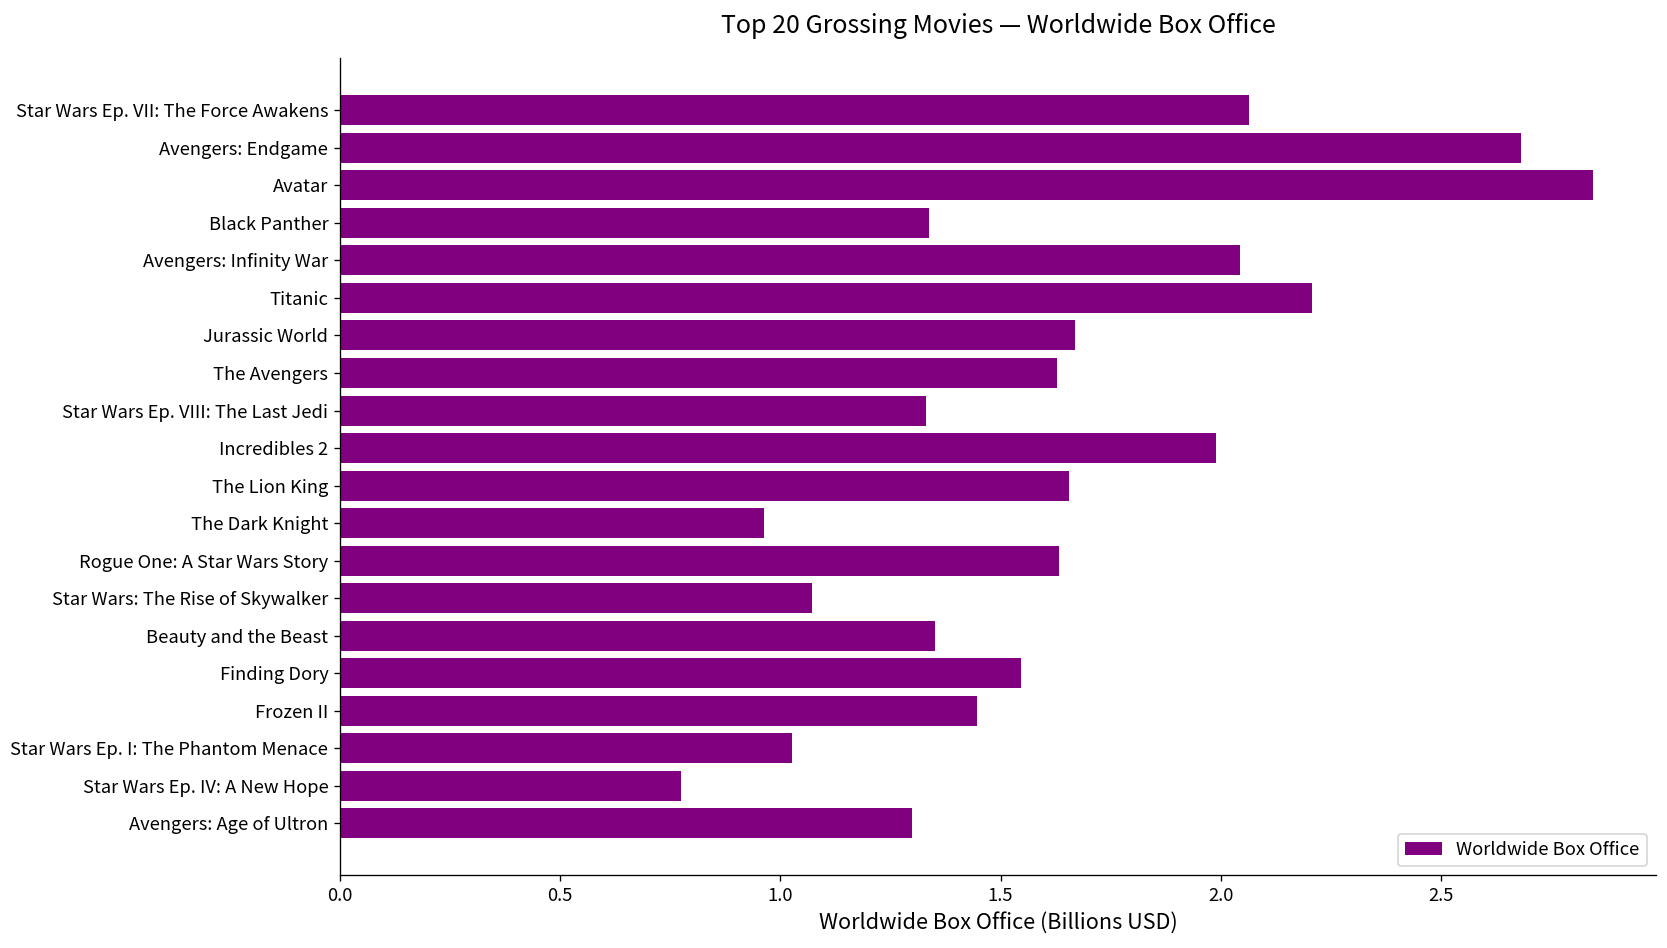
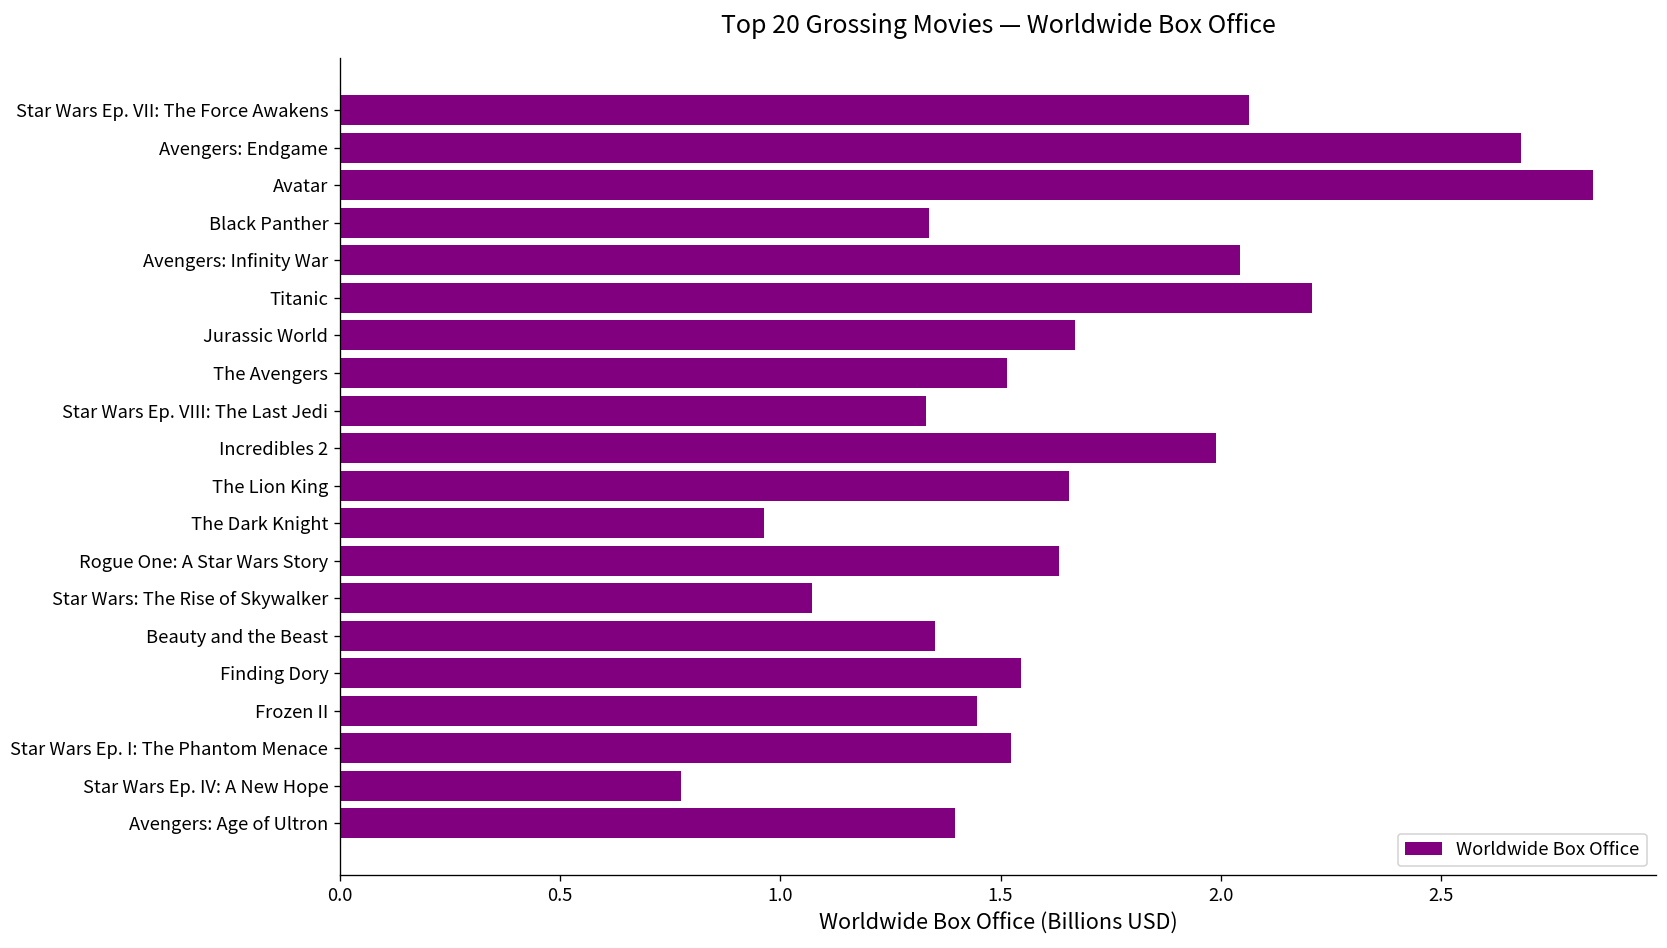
The Avengers: 1.63 -> 1.52
Star Wars Ep. I: The Phantom Menace: 1.03 -> 1.52
Avengers: Age of Ultron: 1.30 -> 1.40
